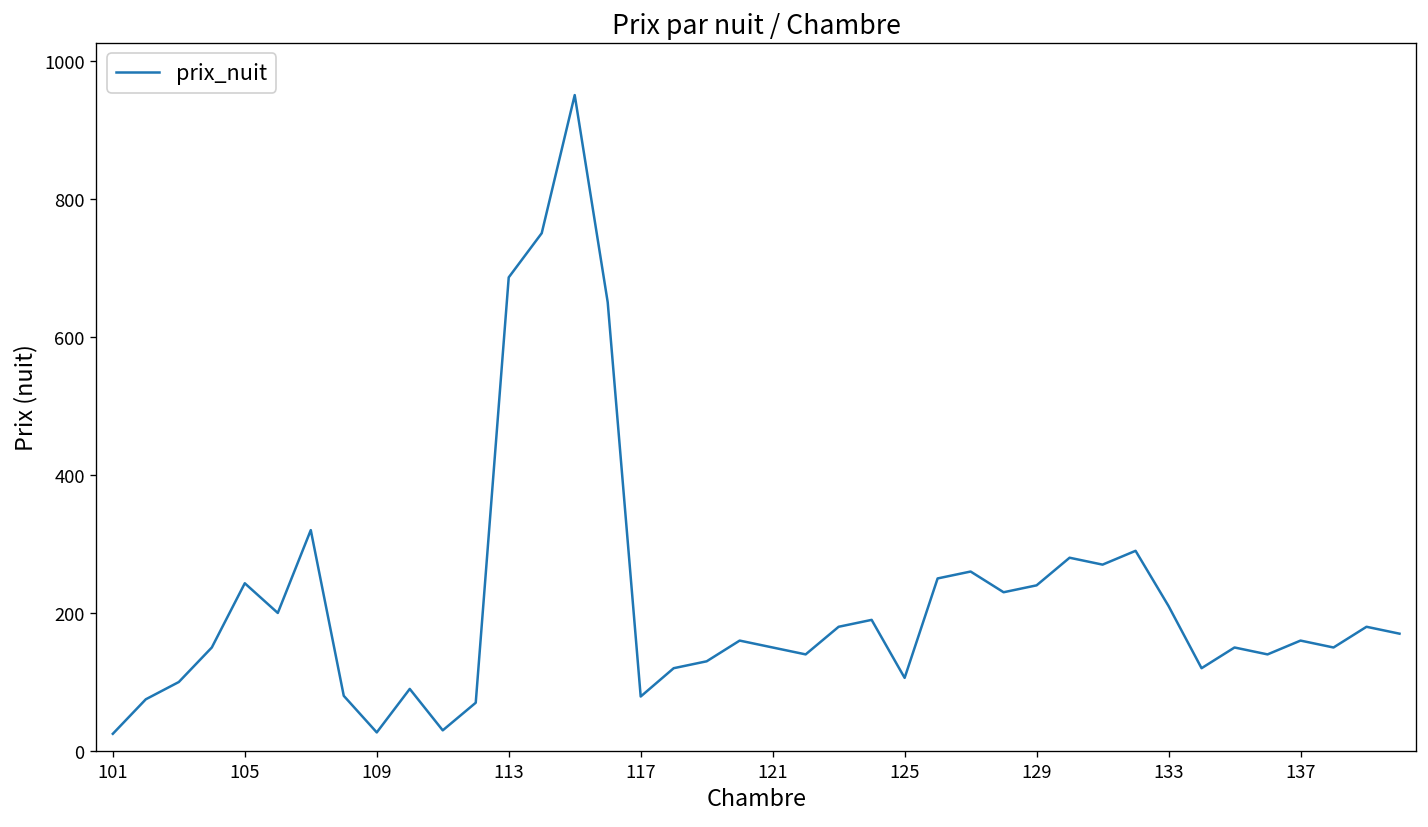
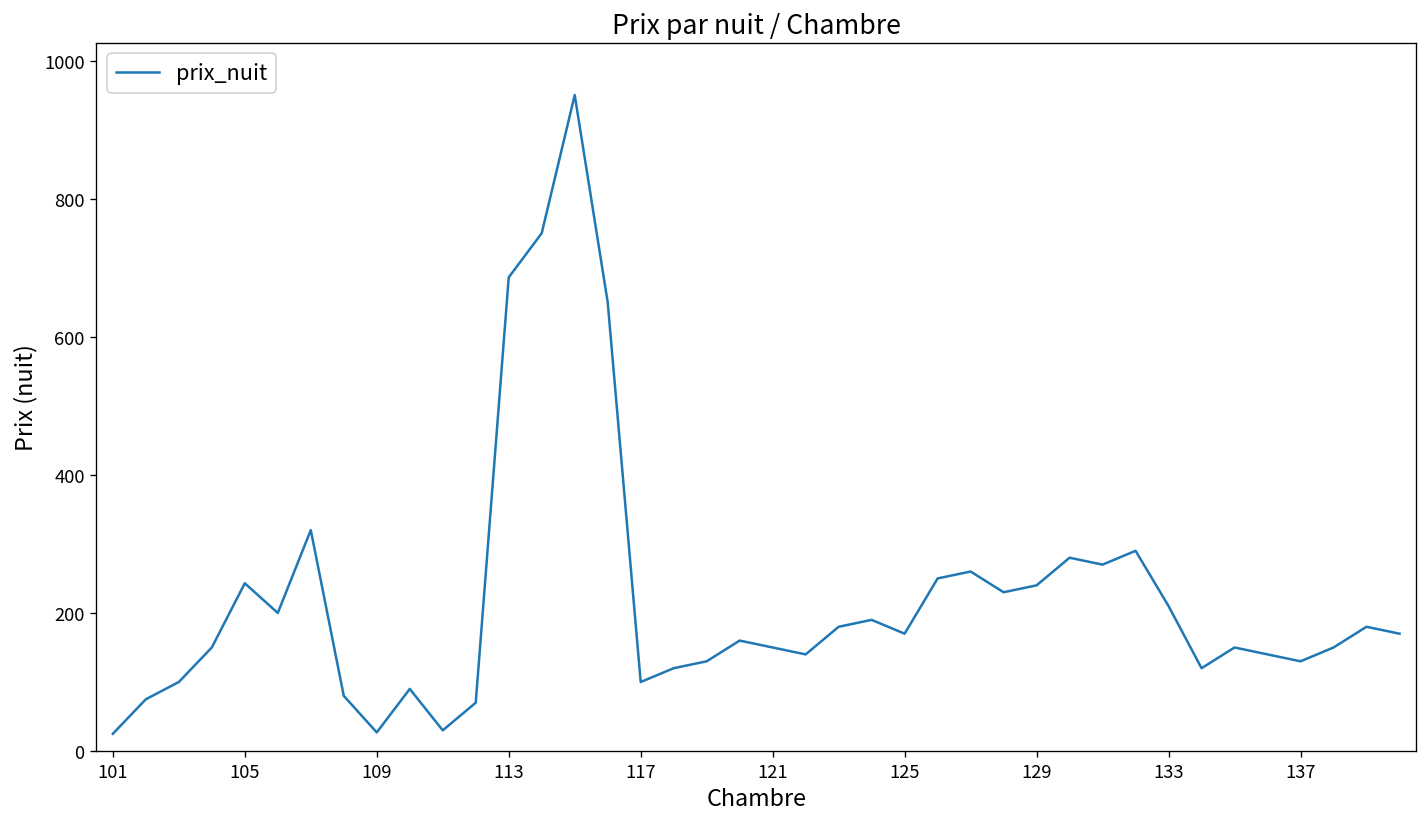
117: 80 -> 100
125: 110 -> 170
137: 160 -> 130
